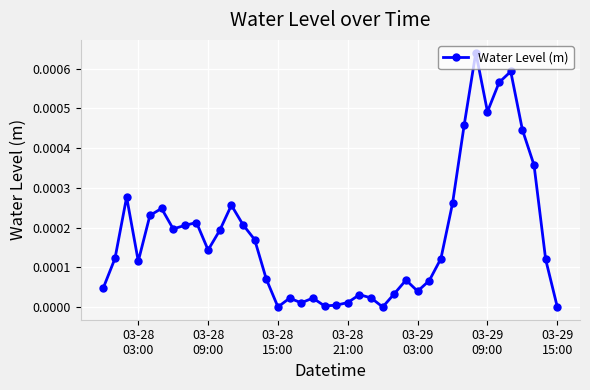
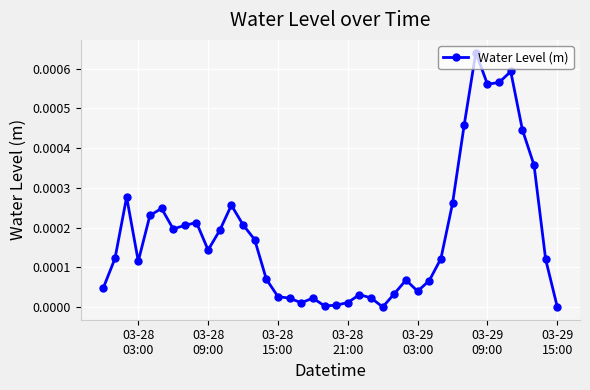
03-28 15:00: 0.00000 -> 0.00003
03-29 09:00: 0.00049 -> 0.00056
